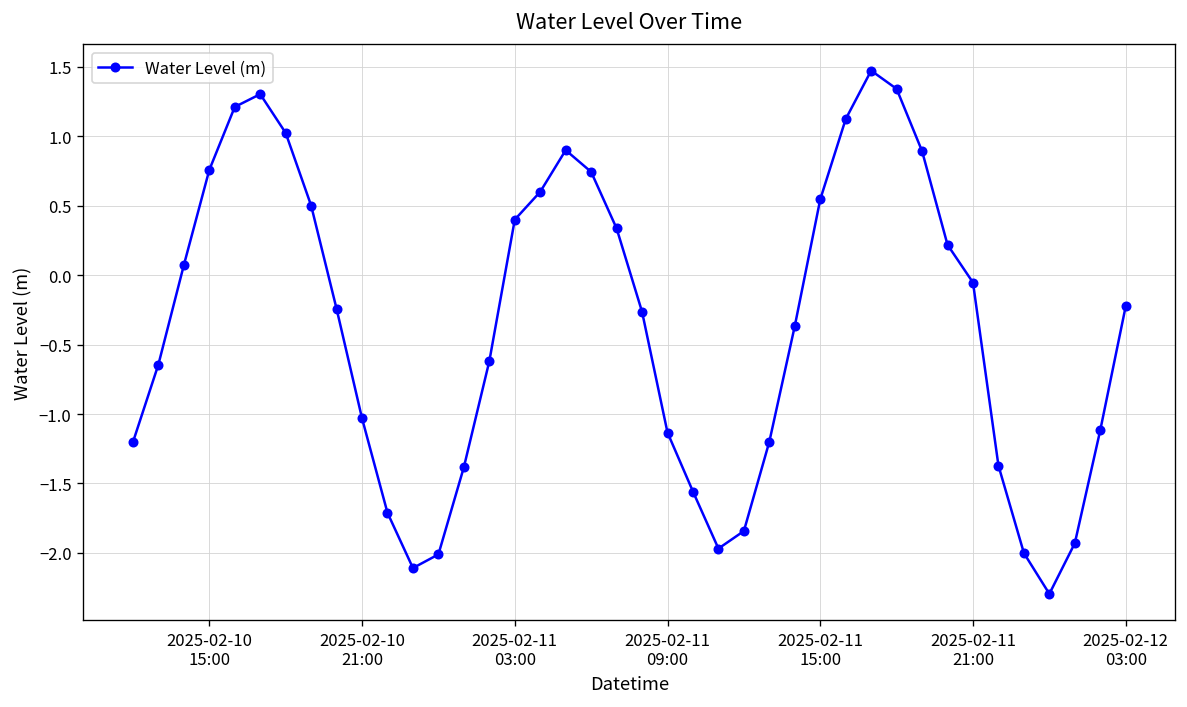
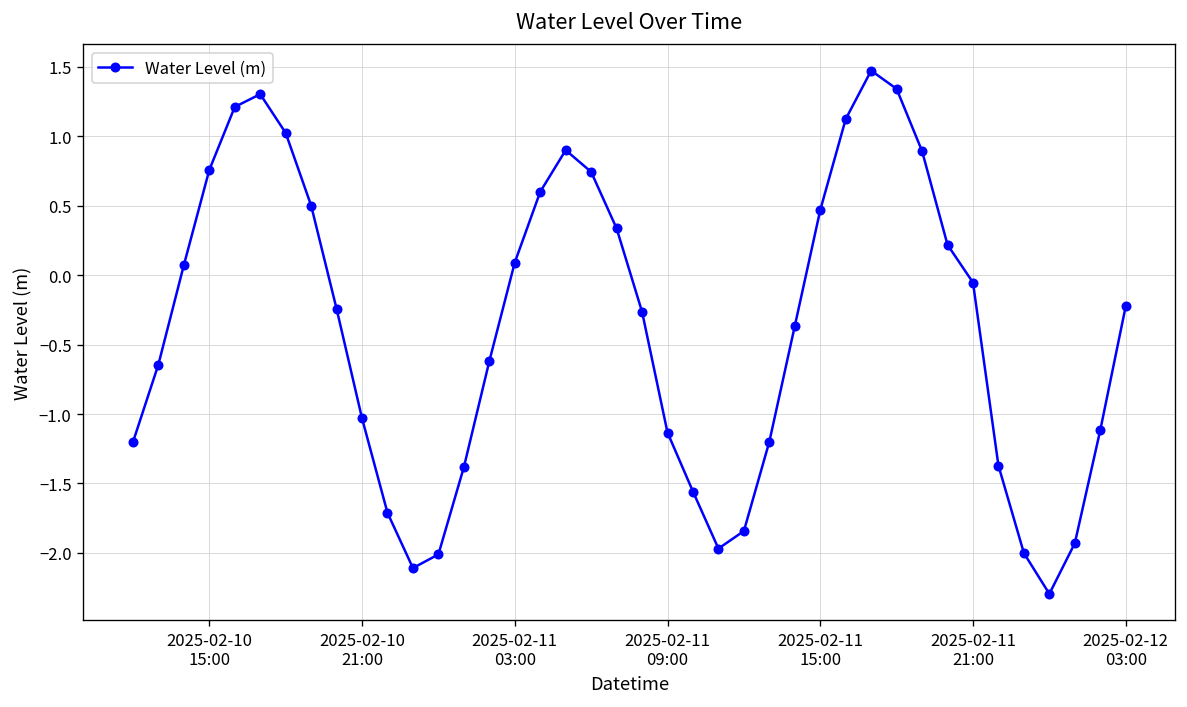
2025-02-11 03:00: 0.40 -> 0.09
2025-02-11 15:00: 0.55 -> 0.47
